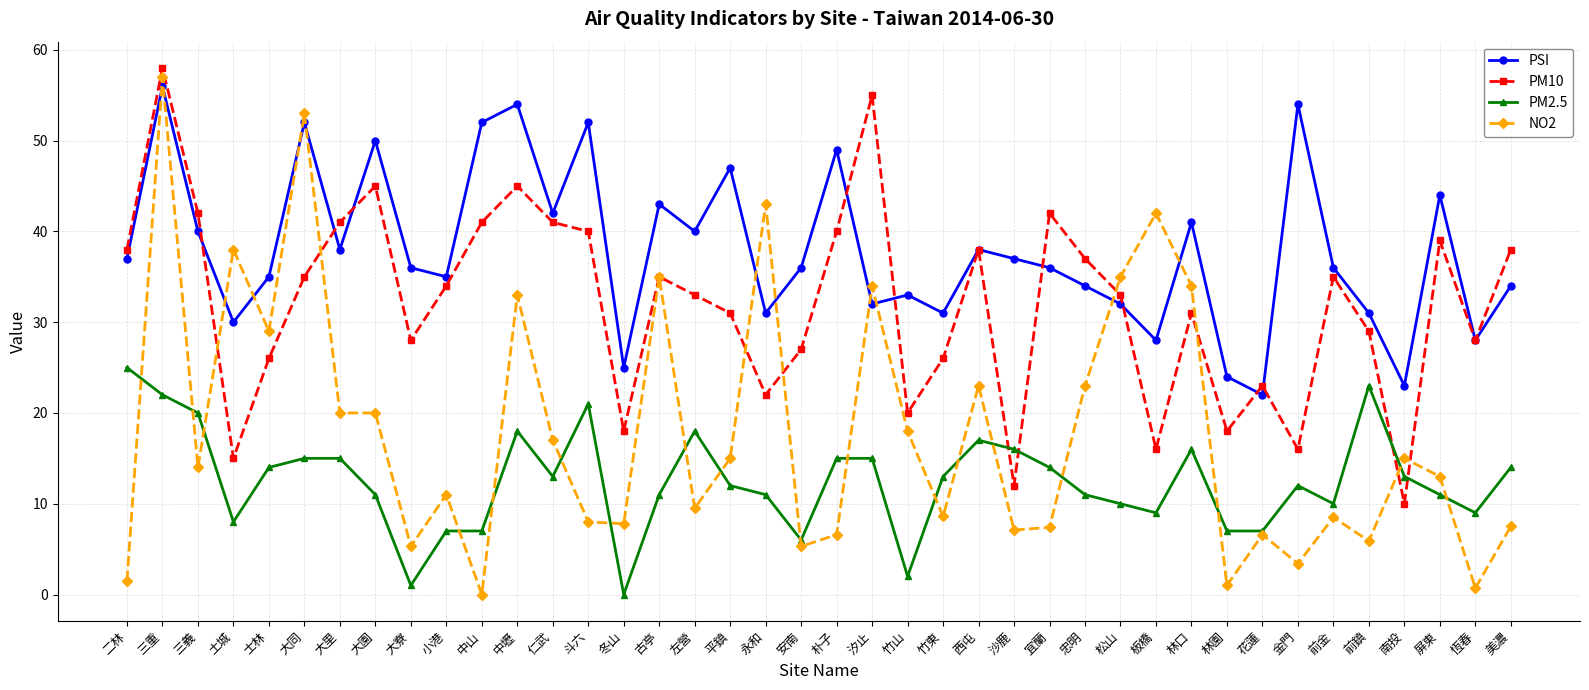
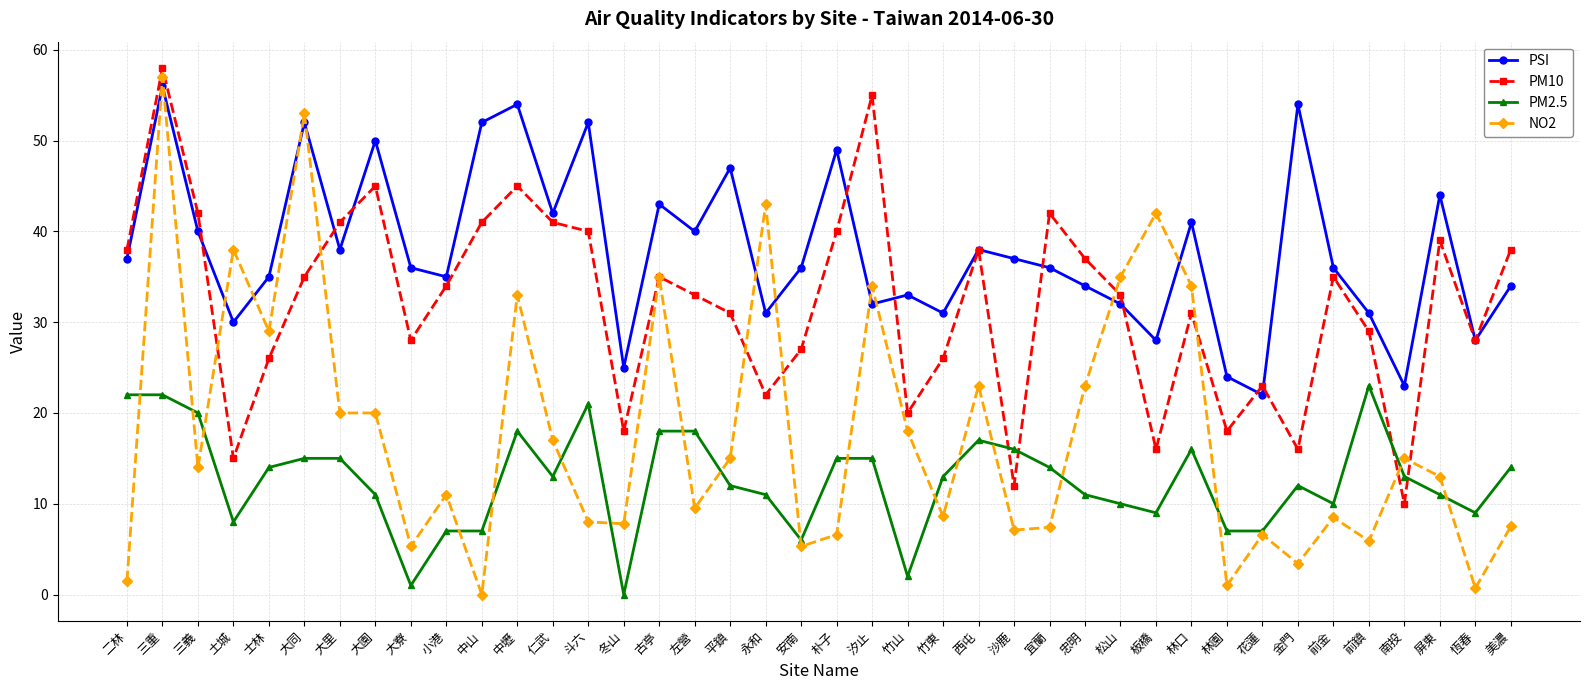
PM2.5, 二林: 25 -> 22
PM2.5, 古亭: 11 -> 18
